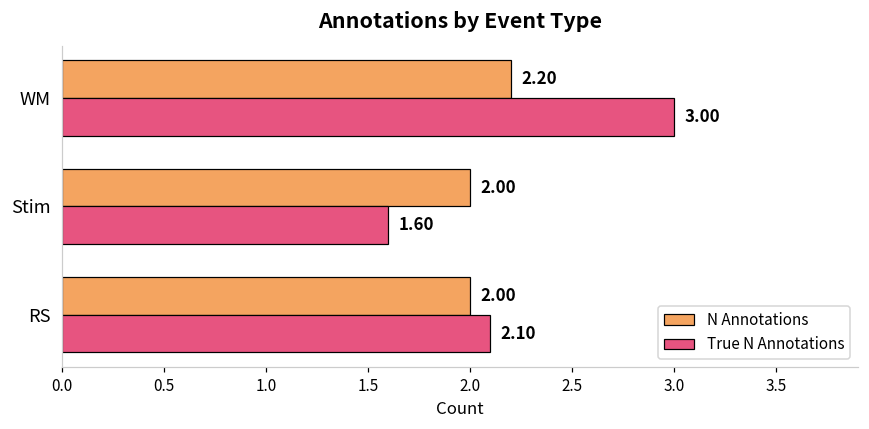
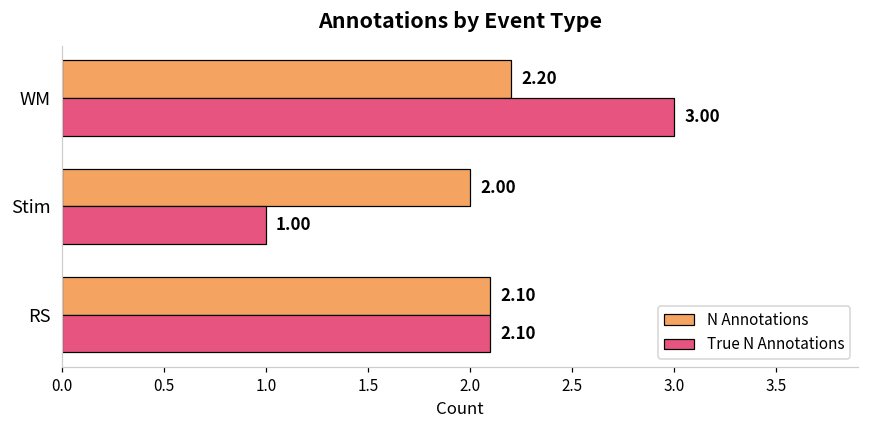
True N Annotations, Stim: 1.60 -> 1.00
N Annotations, RS: 2.00 -> 2.10
